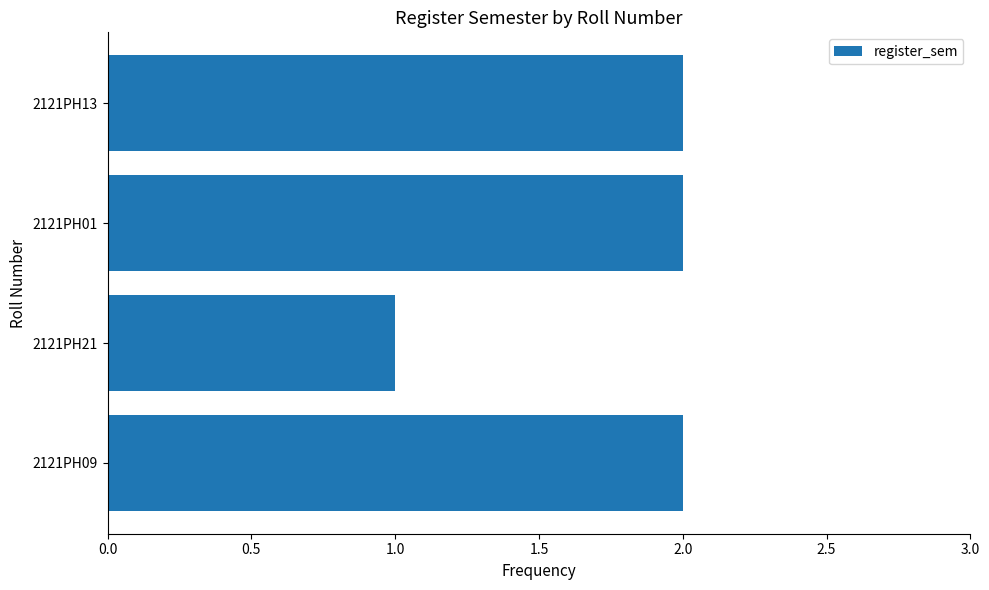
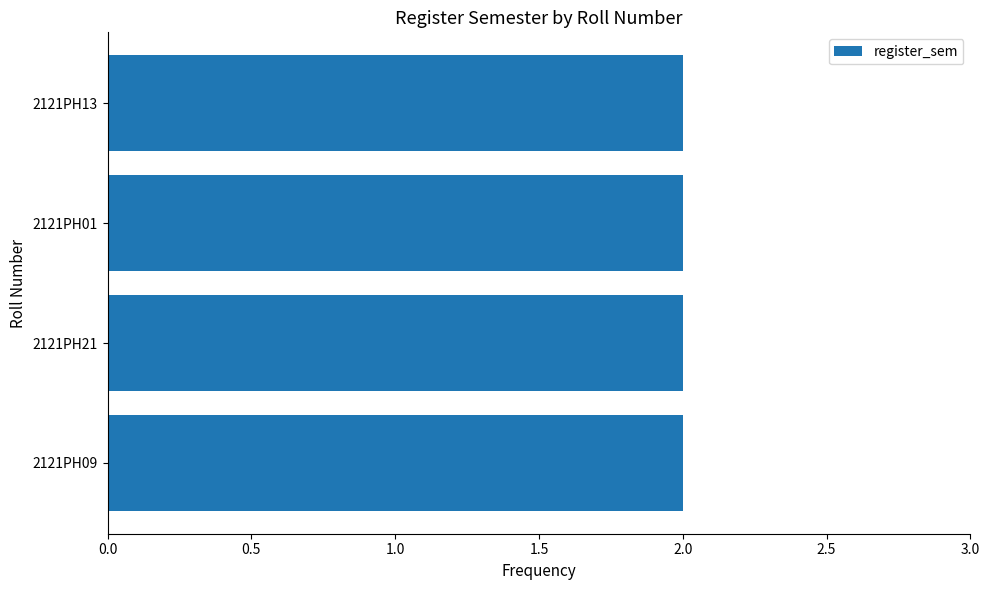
2121PH21: 1 -> 2
